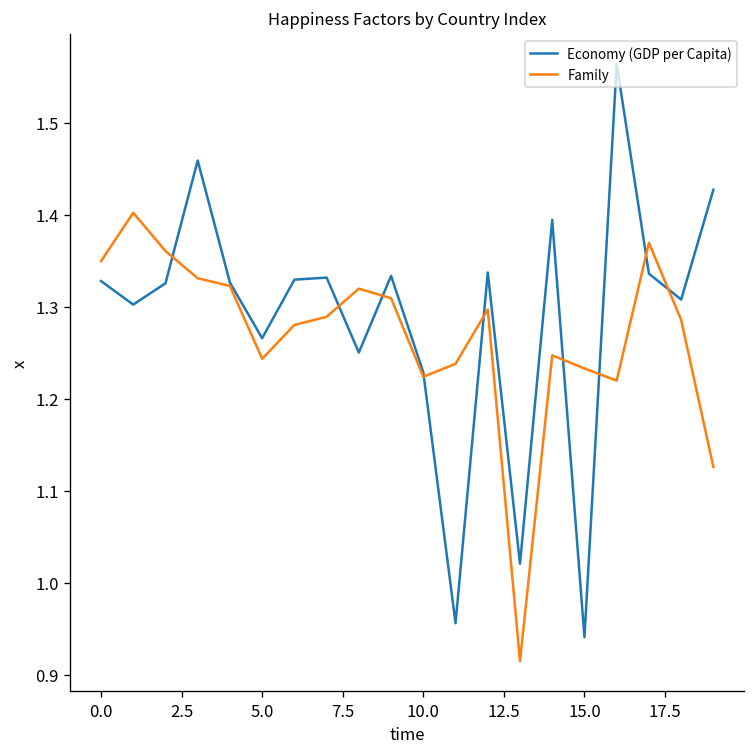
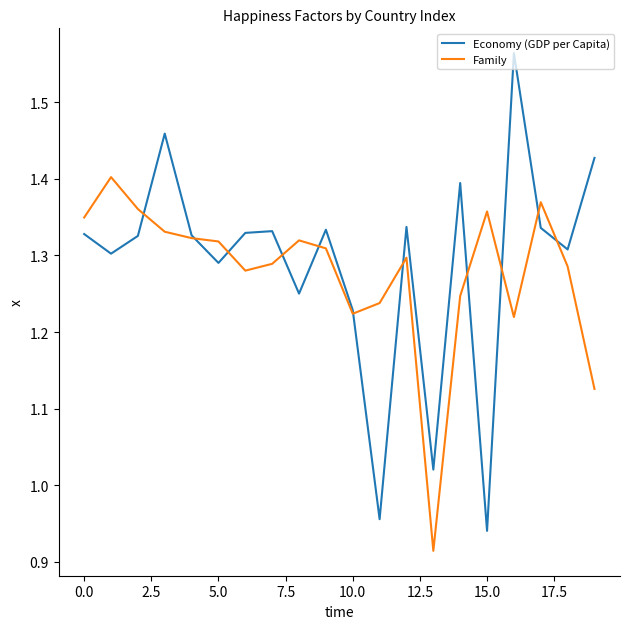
Economy (GDP per Capita), 5.0: 1.27 -> 1.29
Family, 5.0: 1.24 -> 1.32
Family, 15.0: 1.23 -> 1.36
